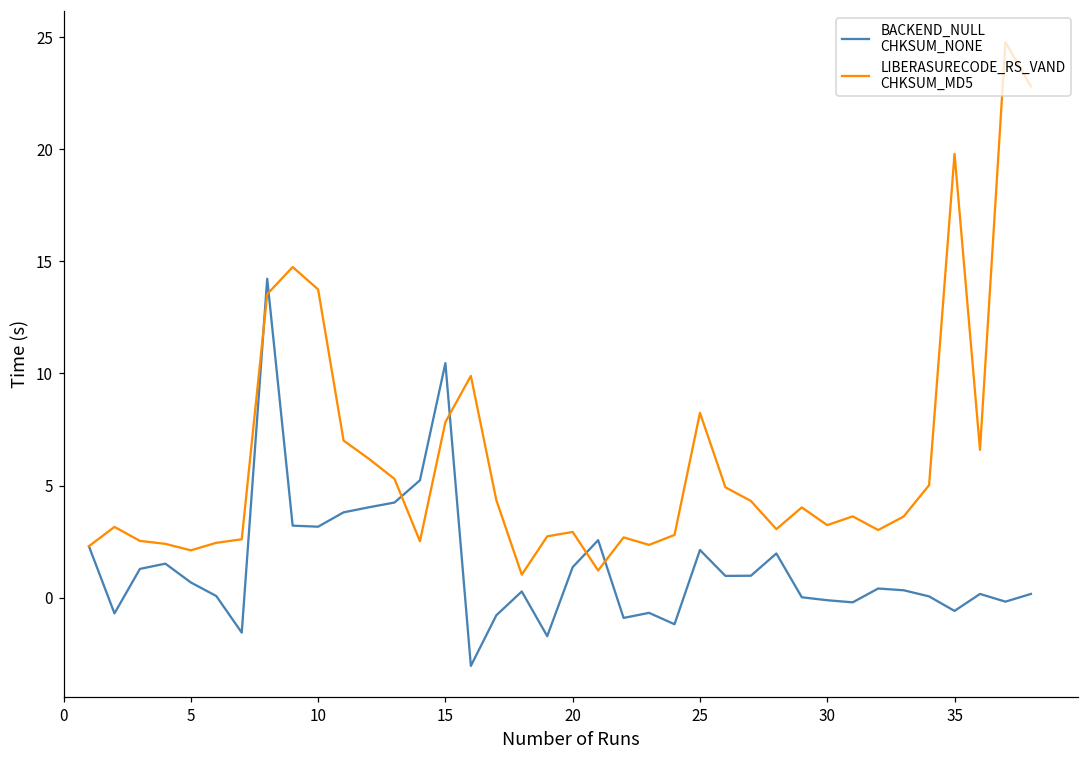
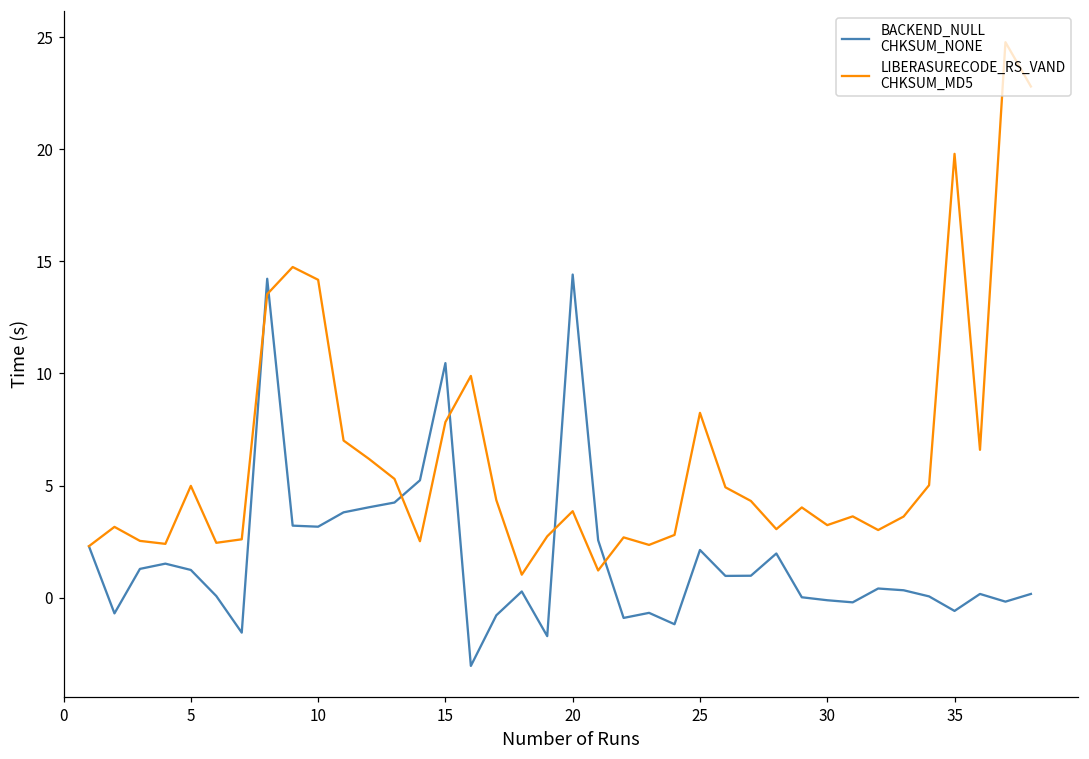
BACKEND_NULL CHKSUM_NONE, 5: 0.7 -> 1.2
LIBERASURECODE_RS_VAND CHKSUM_MD5, 5: 2.1 -> 5.0
LIBERASURECODE_RS_VAND CHKSUM_MD5, 10: 13.8 -> 14.2
BACKEND_NULL CHKSUM_NONE, 20: 1.4 -> 14.4
LIBERASURECODE_RS_VAND CHKSUM_MD5, 20: 2.9 -> 3.9
